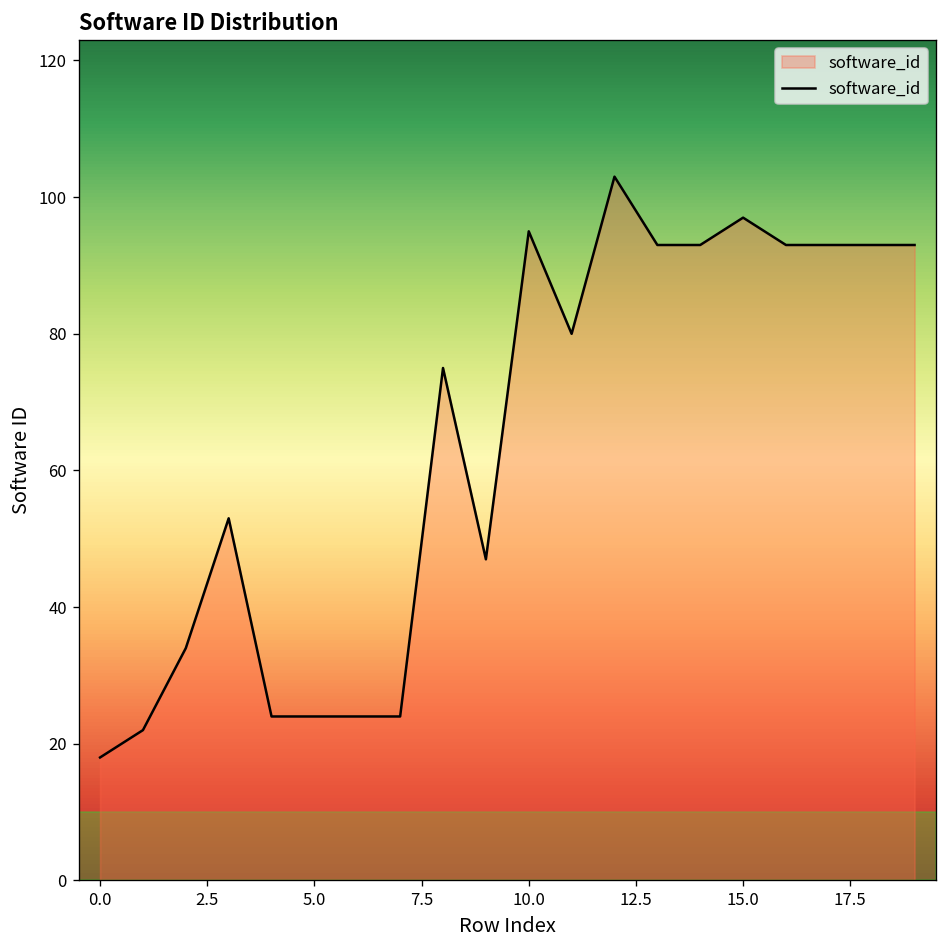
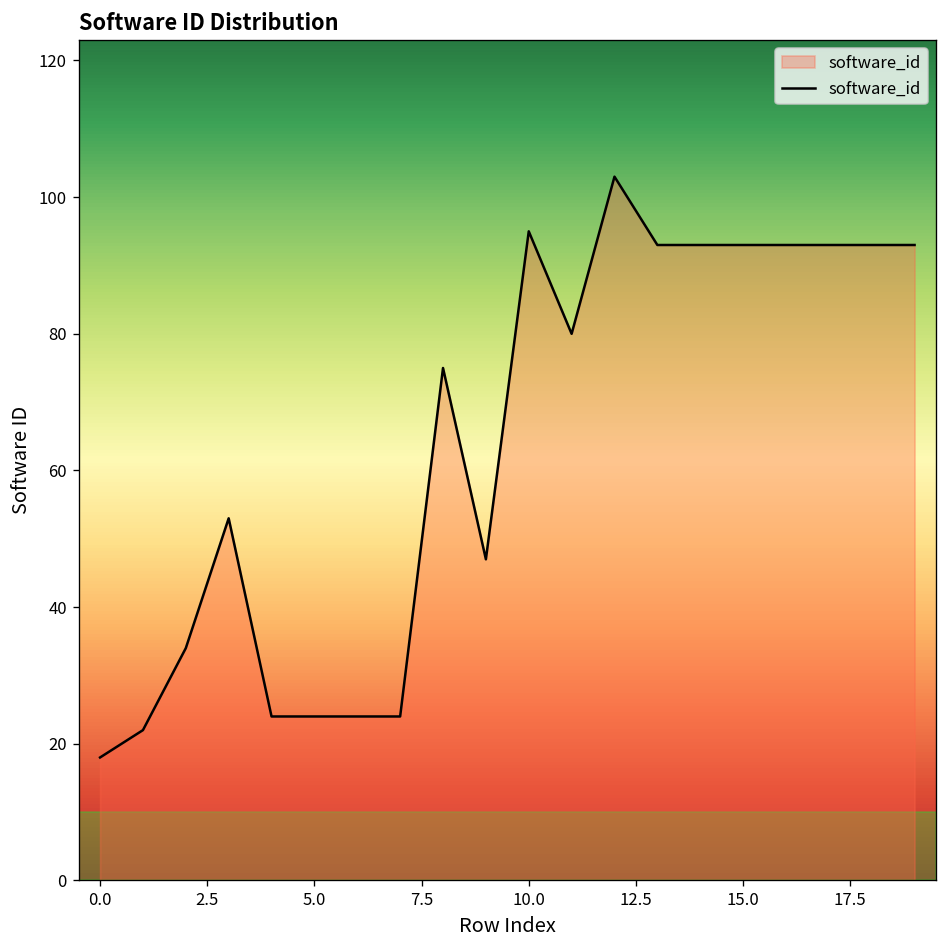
15.0: 97 -> 93
